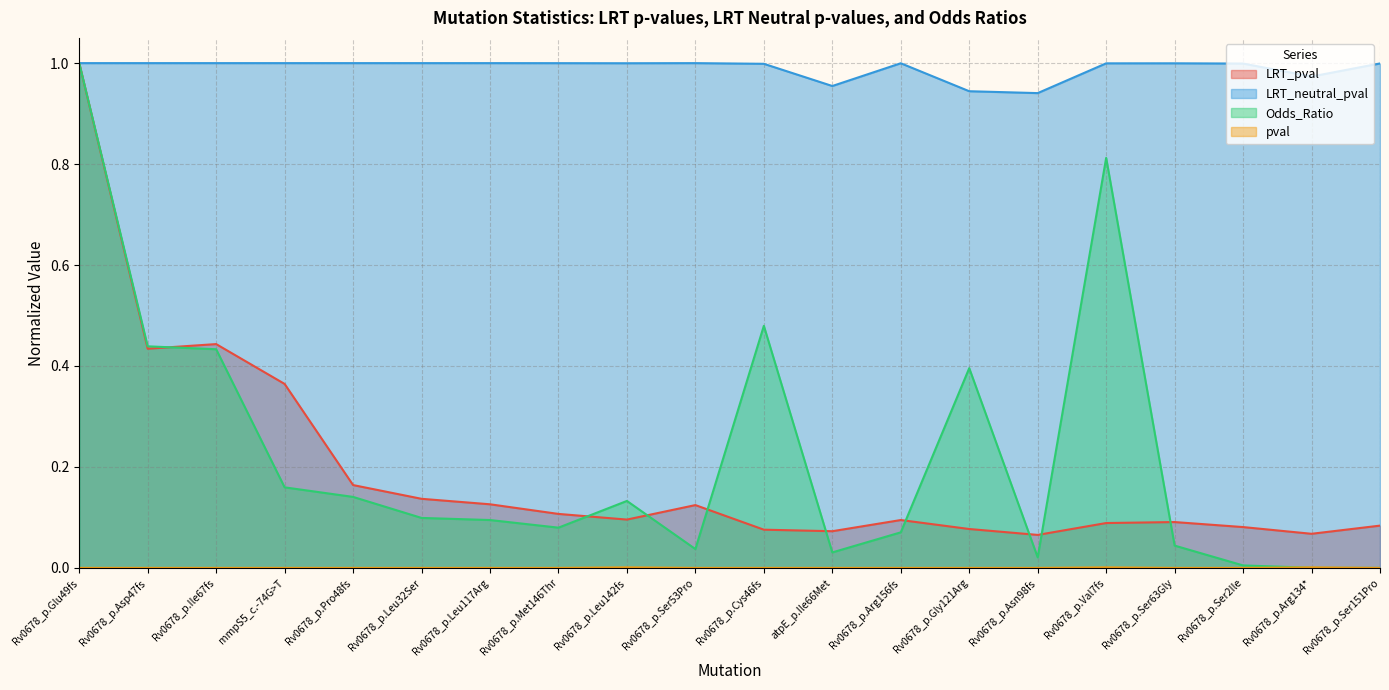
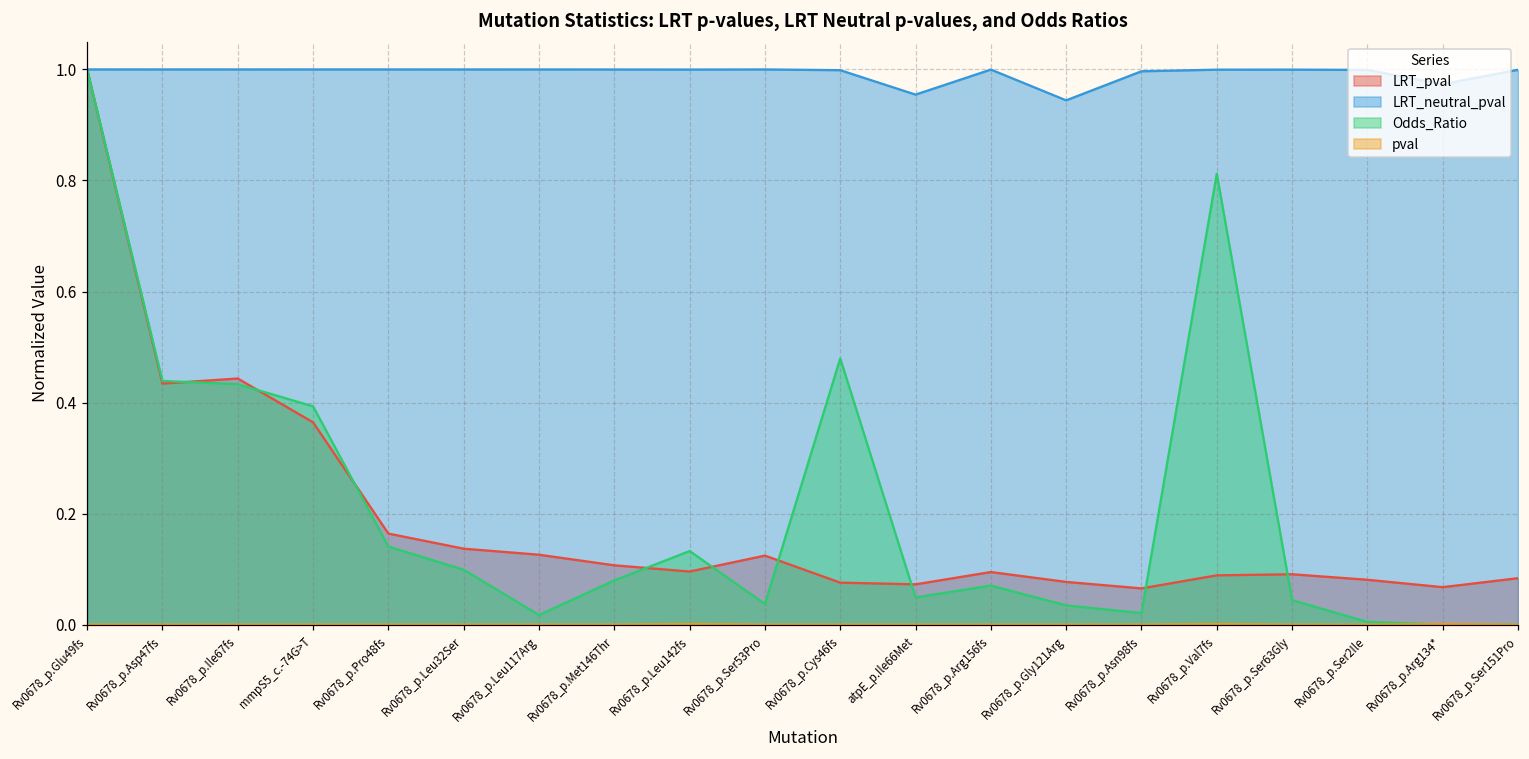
Odds_Ratio, mmpS5_c.-74G>T: 0.16 -> 0.39
Odds_Ratio, Rv0678_p.Leu117Arg: 0.09 -> 0.02
Odds_Ratio, atpE_p.Ile66Met: 0.03 -> 0.05
Odds_Ratio, Rv0678_p.Gly121Arg: 0.40 -> 0.03
LRT_neutral_pval, Rv0678_p.Asn98fs: 0.94 -> 1.00
